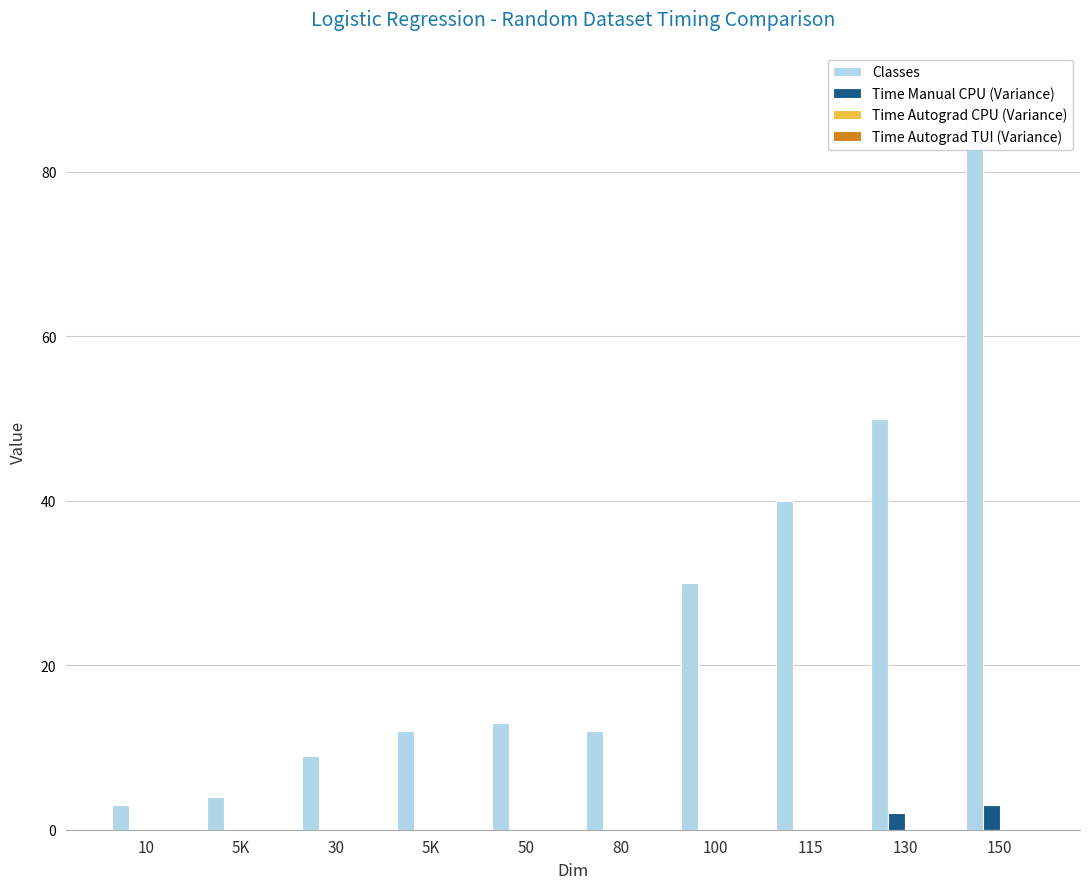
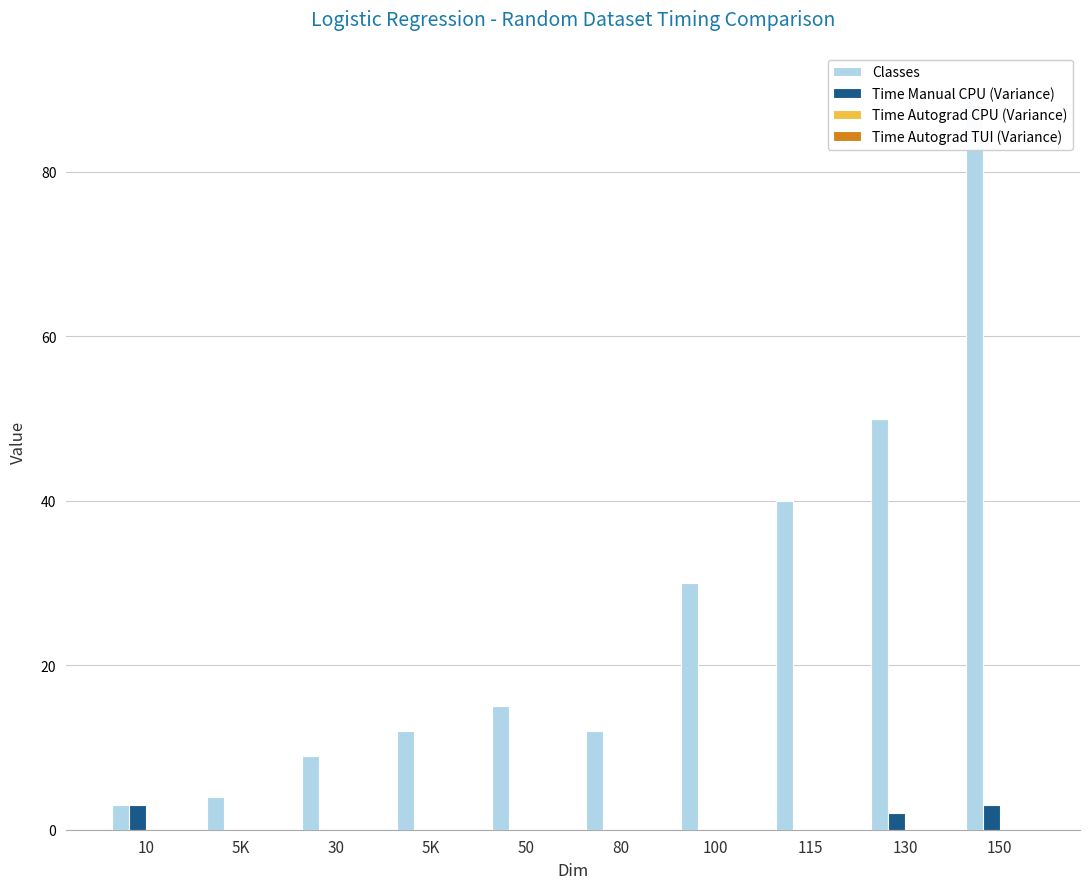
Time Manual CPU (Variance), 10: 0 -> 3
Classes, 50: 13 -> 15
